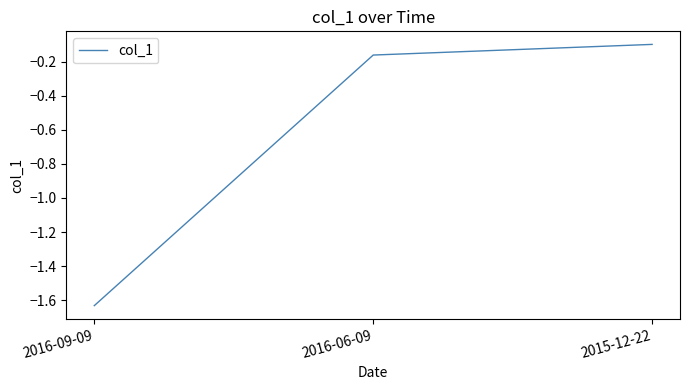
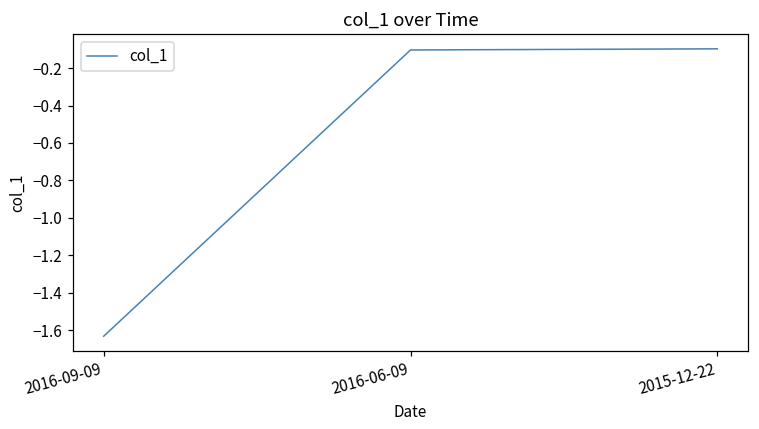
2016-06-09: -0.16 -> -0.10
